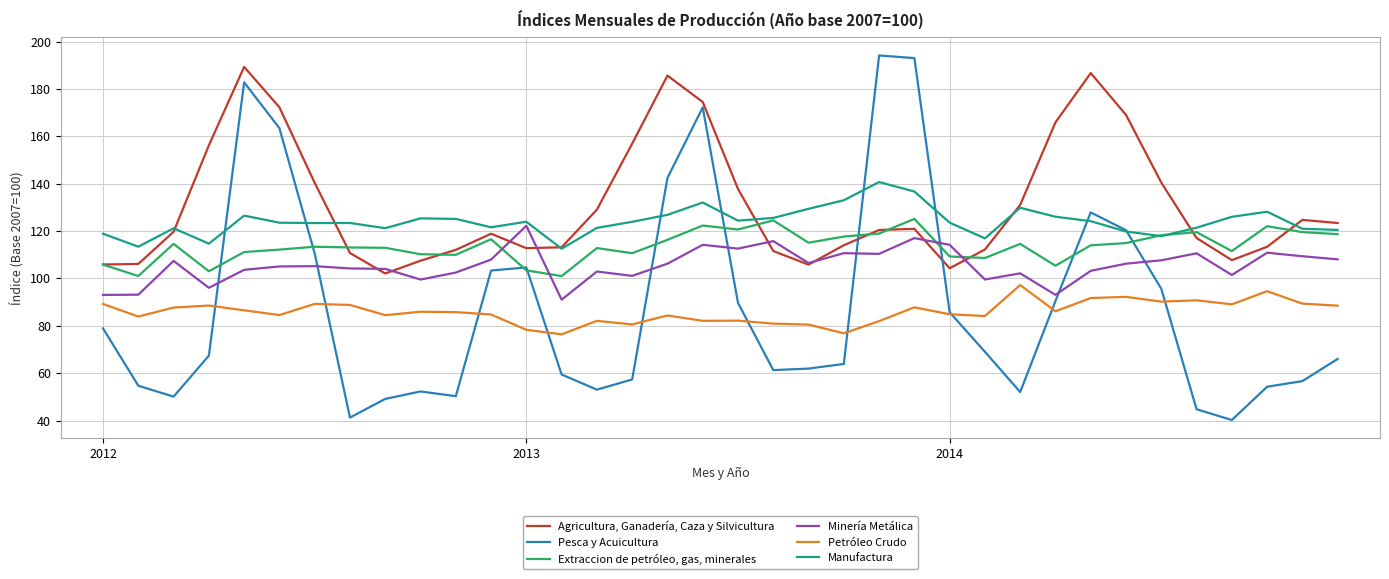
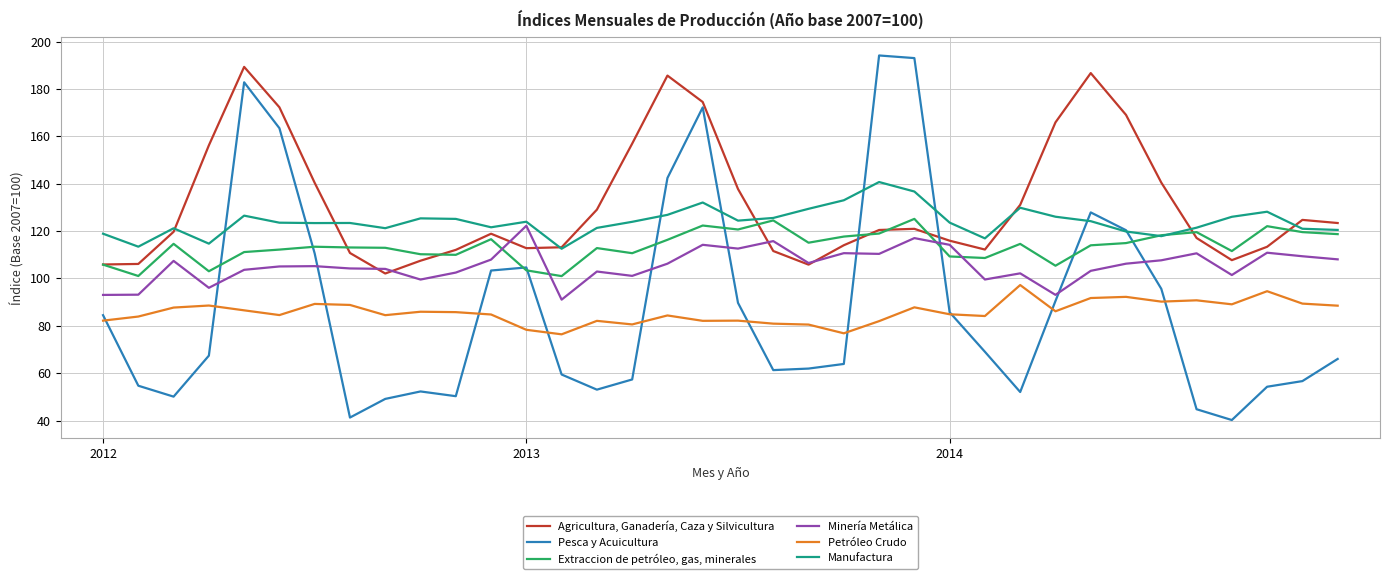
Pesca y Acuicultura, 2012: 79 -> 84
Petróleo Crudo, 2012: 89 -> 82
Agricultura, Ganadería, Caza y Silvicultura, 2014: 104 -> 116
